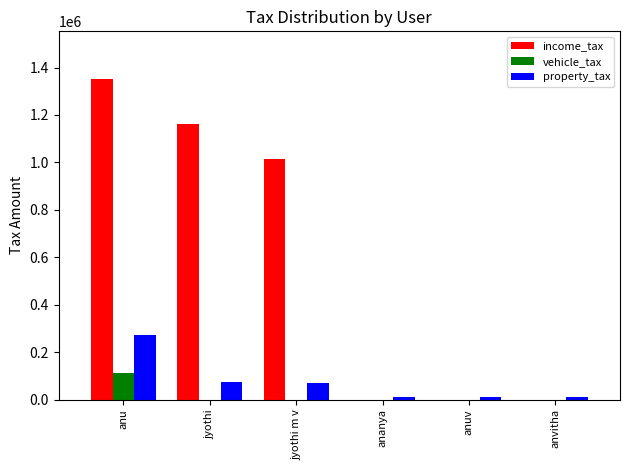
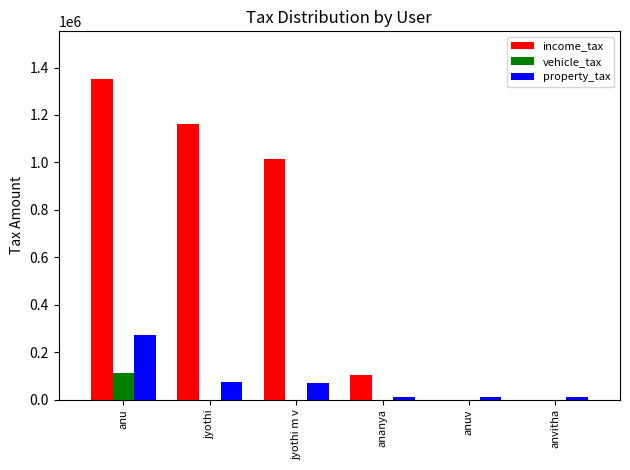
income_tax, ananya: 0 -> 100000
